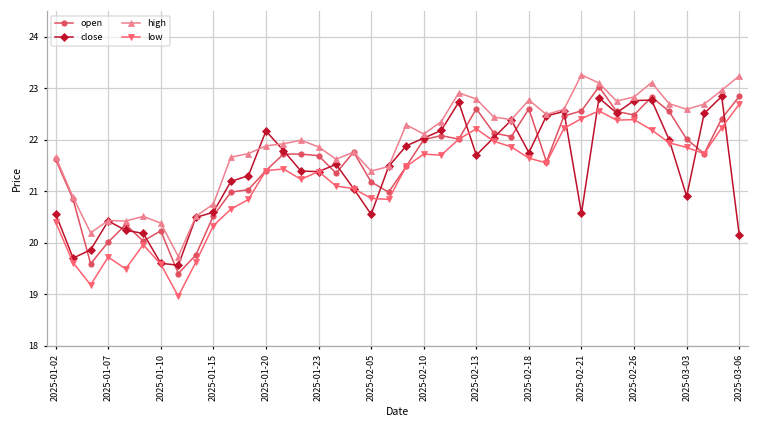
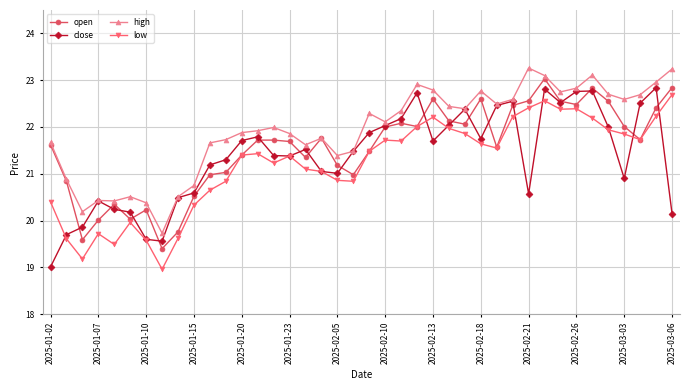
close, 2025-01-02: 20.6 -> 19.0
close, 2025-01-20: 22.2 -> 21.7
close, 2025-02-05: 20.6 -> 21.0
